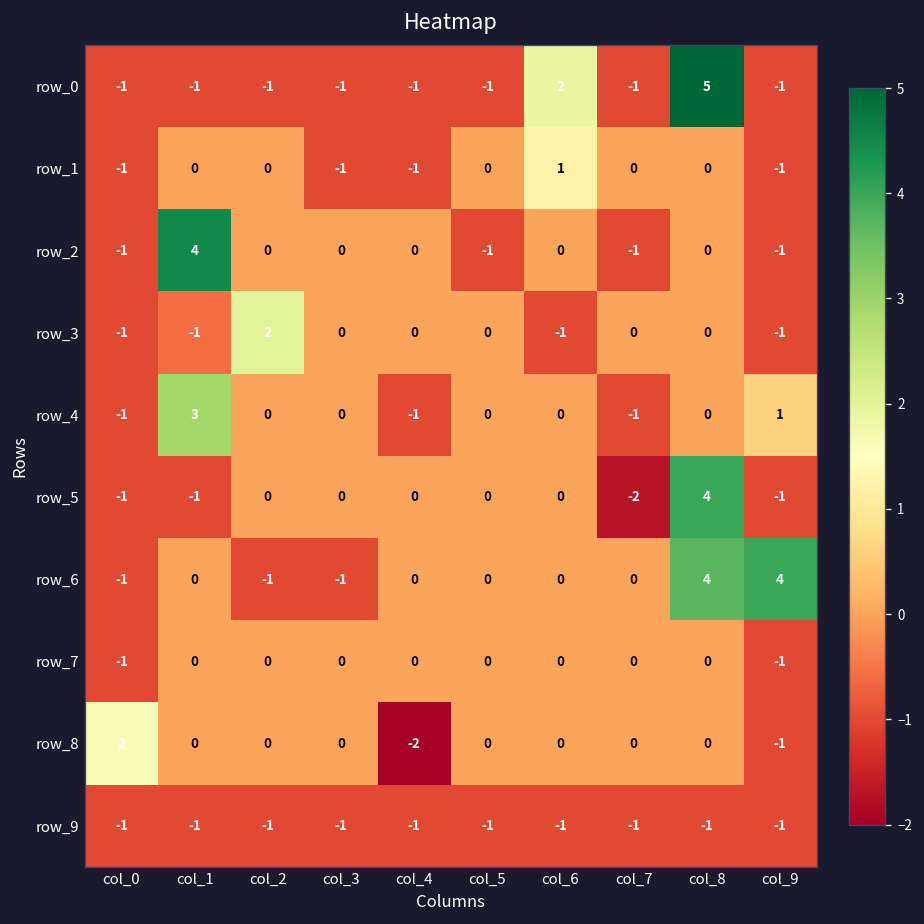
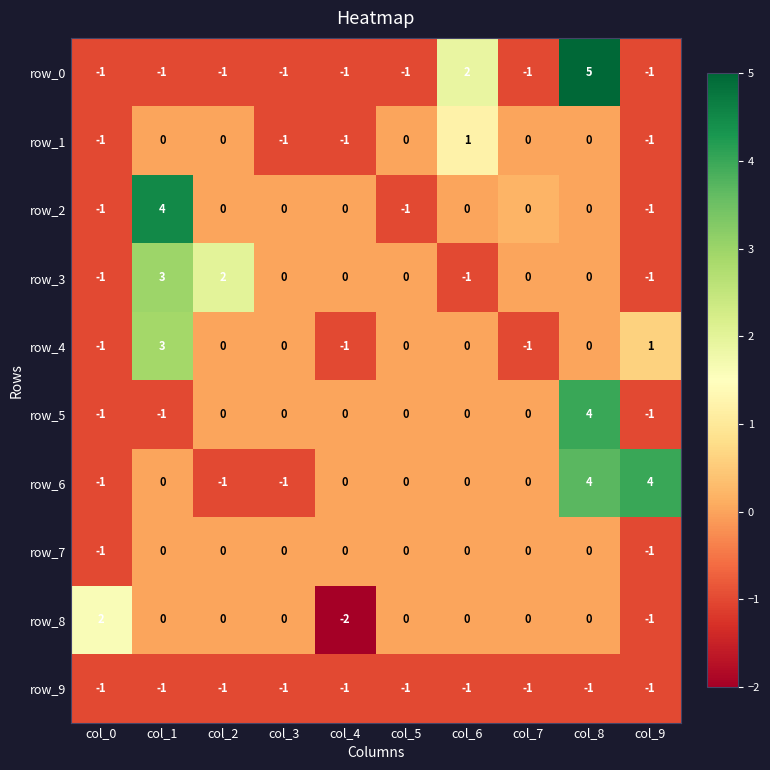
row_2, col_7: -1 -> 0
row_3, col_1: -1 -> 3
row_5, col_7: -2 -> 0
